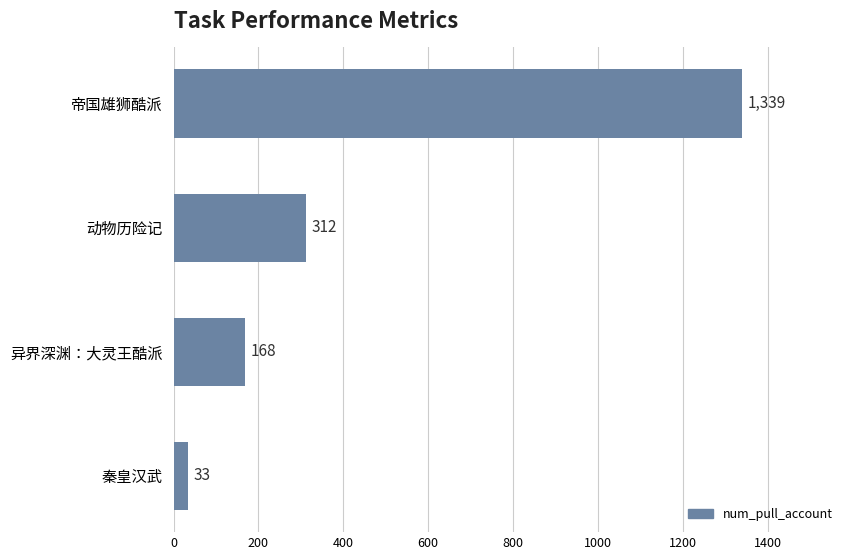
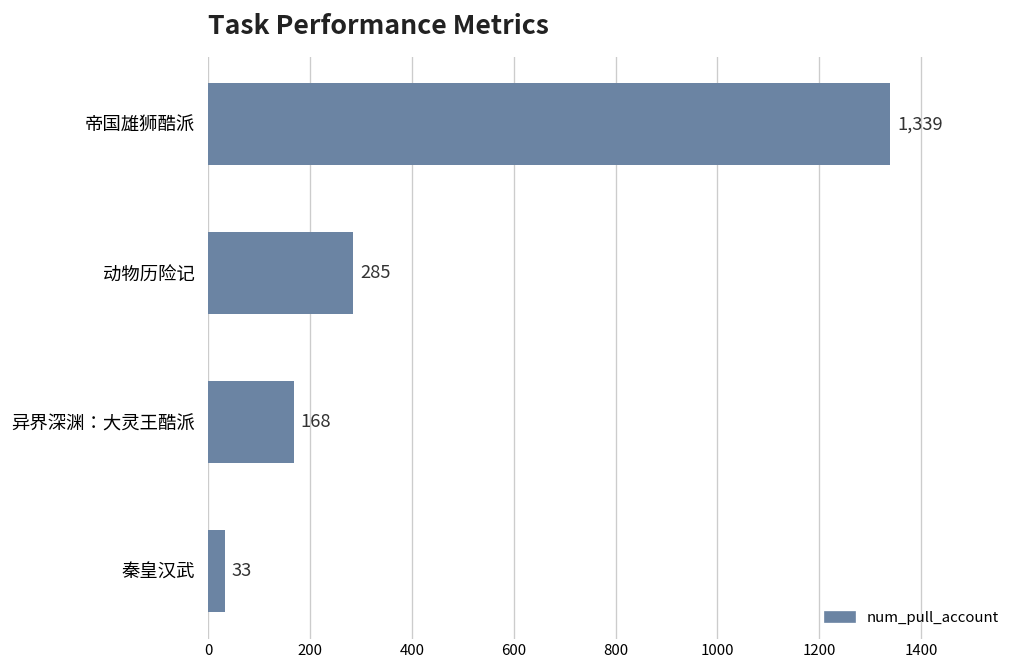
动物历险记: 312 -> 285
